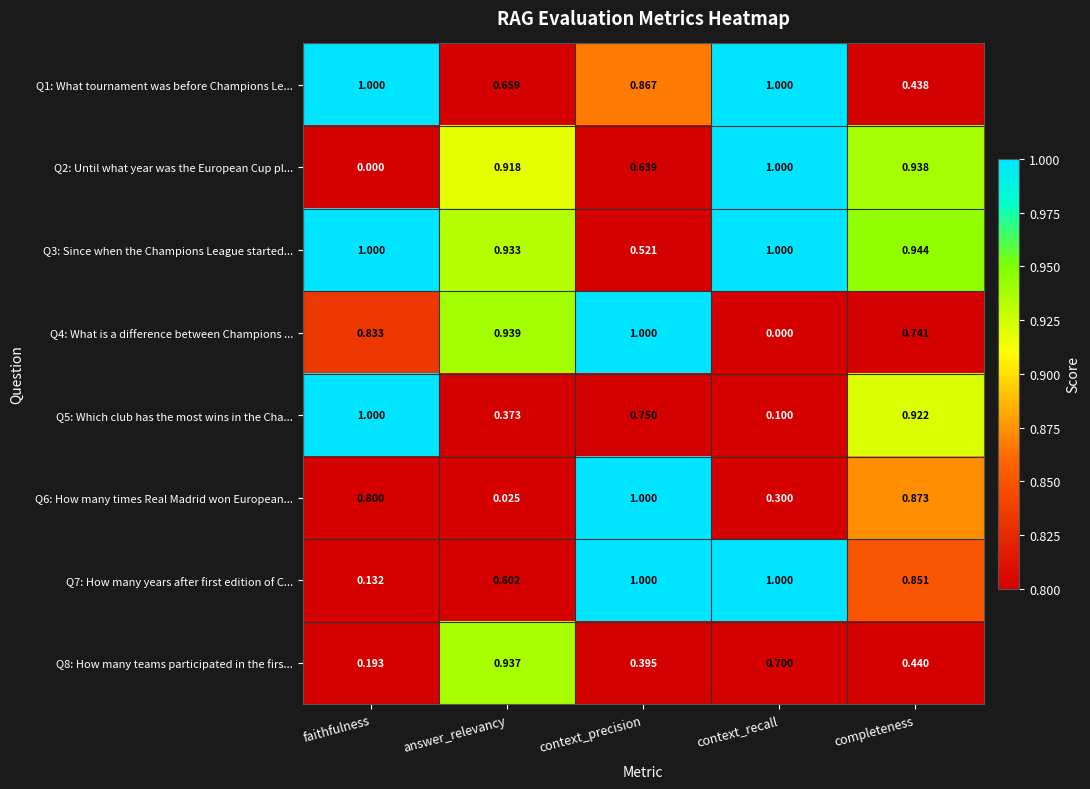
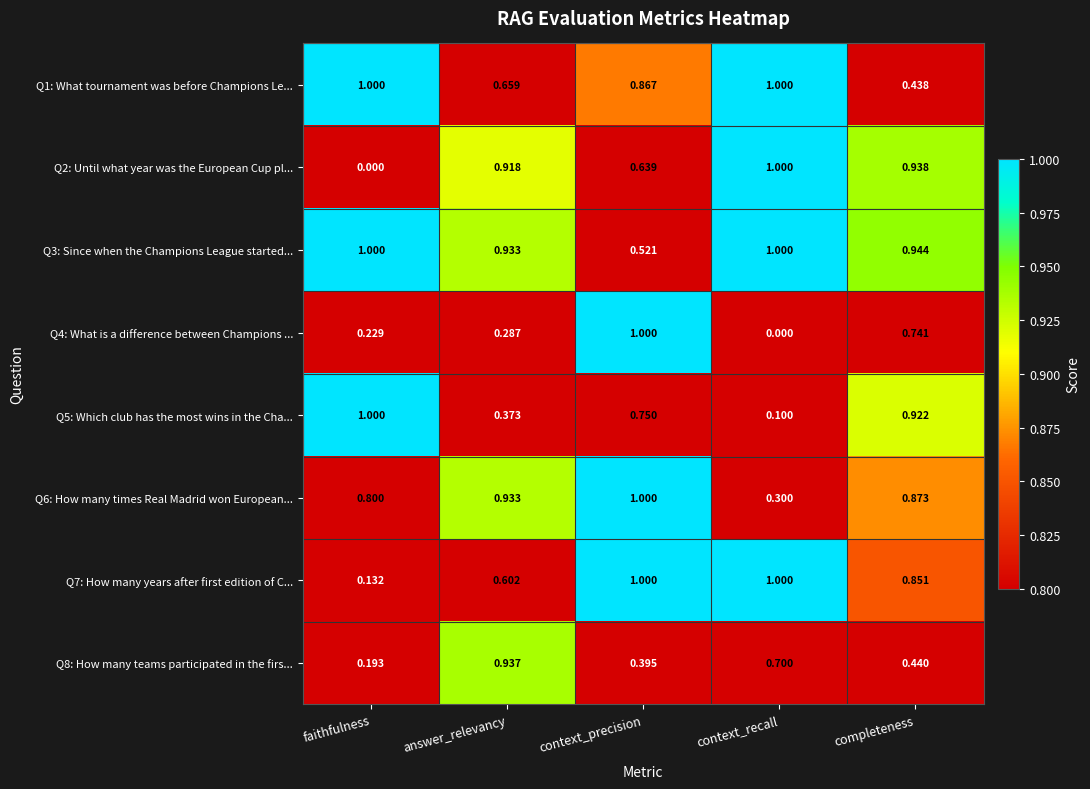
Q4: What is a difference between Champions ..., faithfulness: 0.833 -> 0.229
Q4: What is a difference between Champions ..., answer_relevancy: 0.939 -> 0.287
Q6: How many times Real Madrid won European..., answer_relevancy: 0.025 -> 0.933
